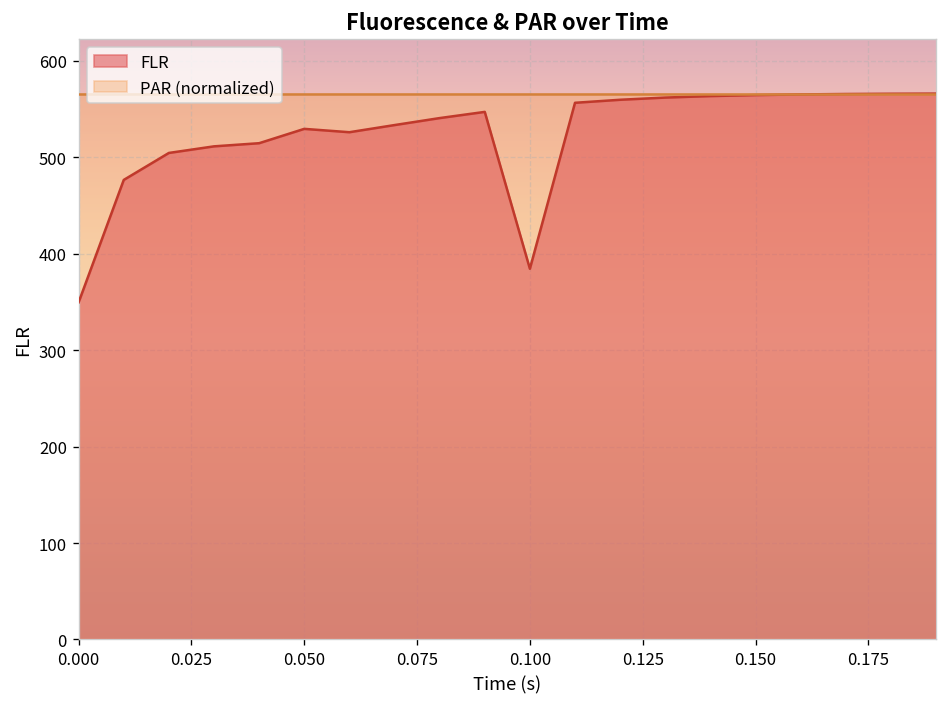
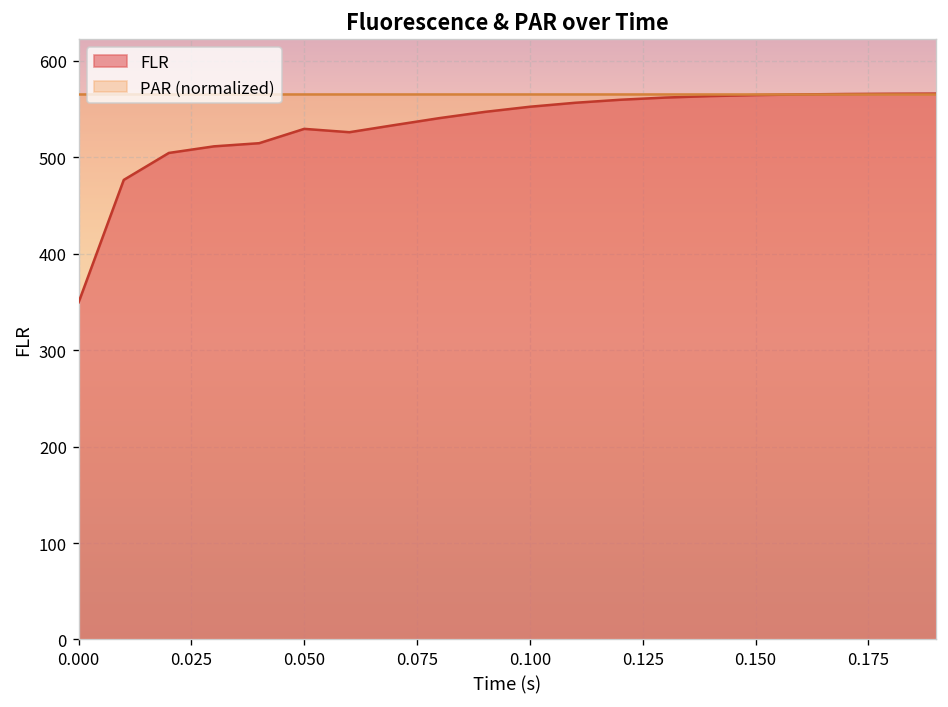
FLR, 0.100: 380 -> 550
